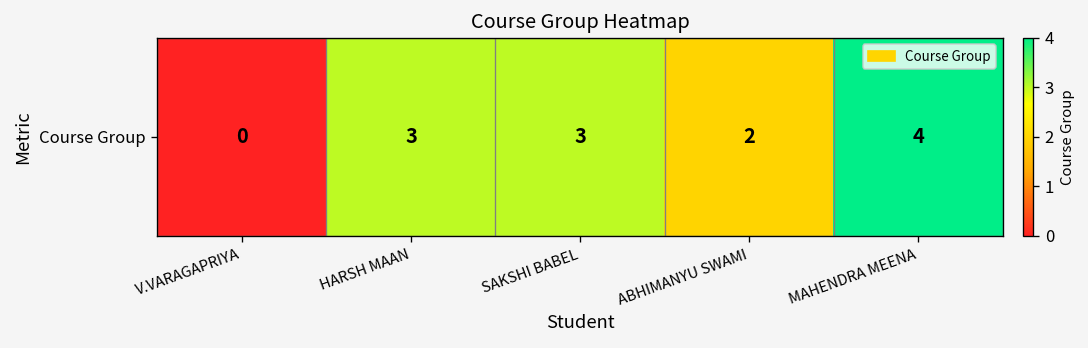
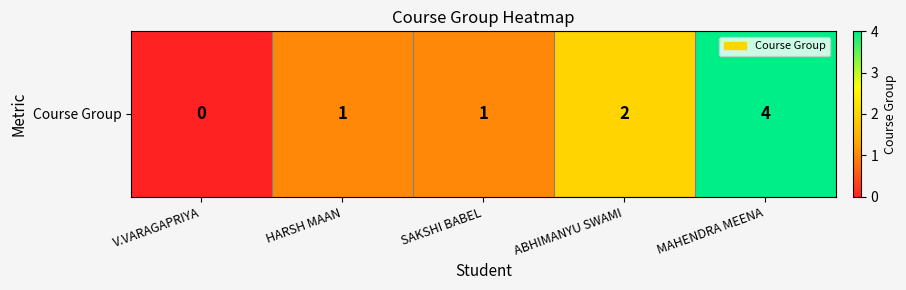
Course Group, HARSH MAAN: 3 -> 1
Course Group, SAKSHI BABEL: 3 -> 1
